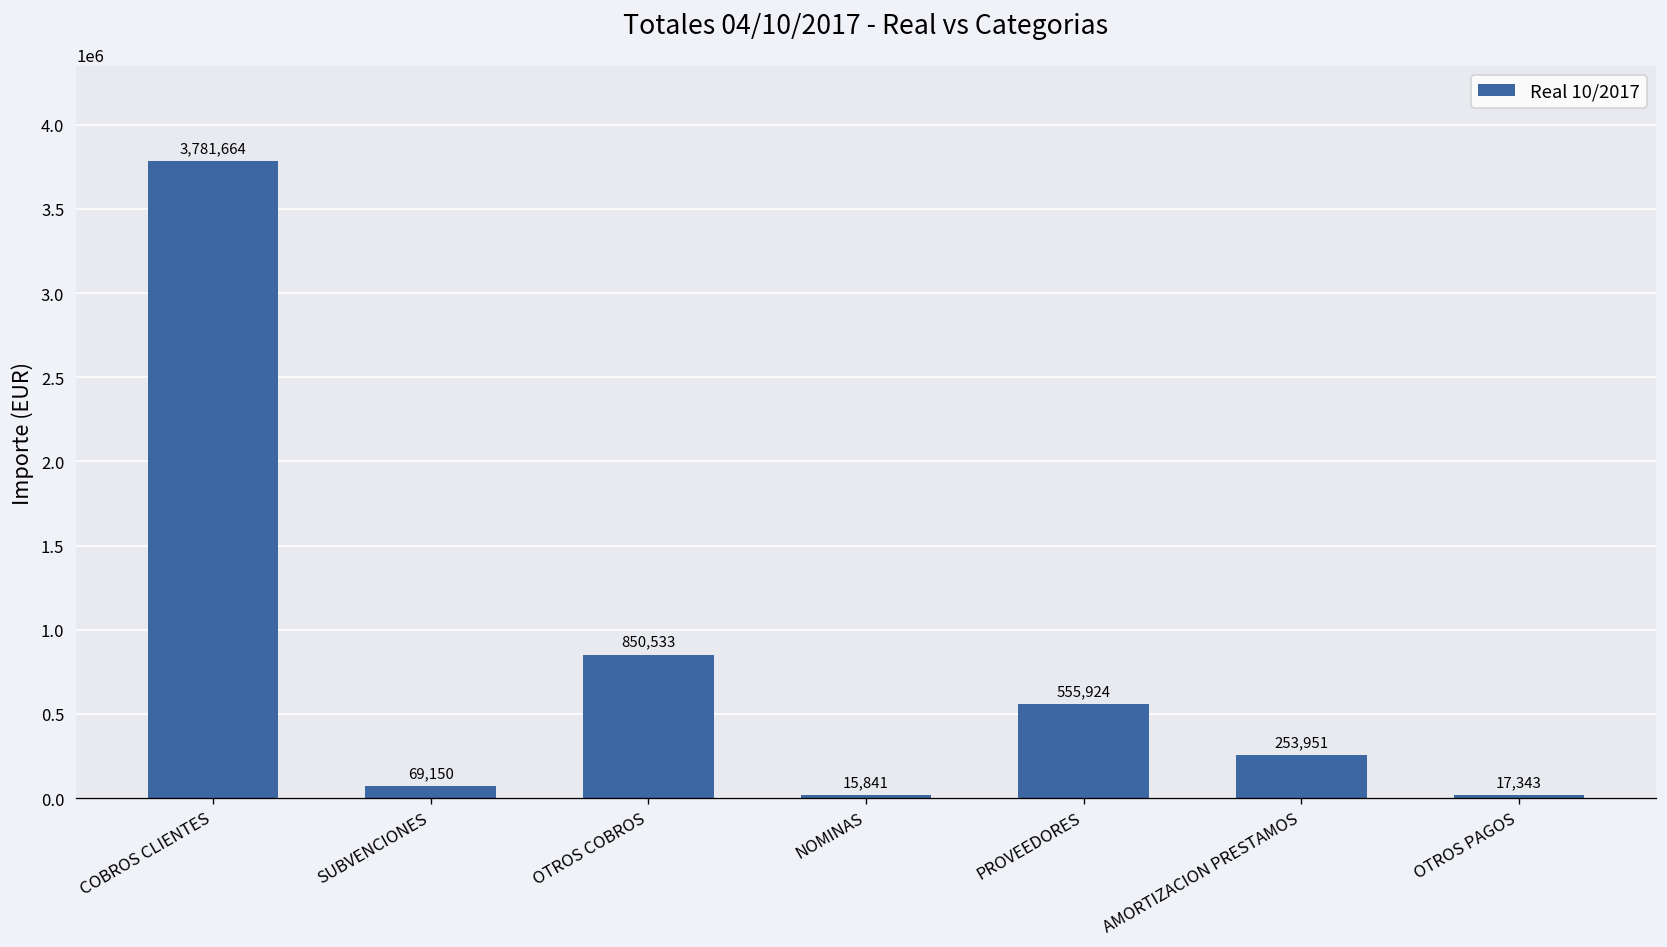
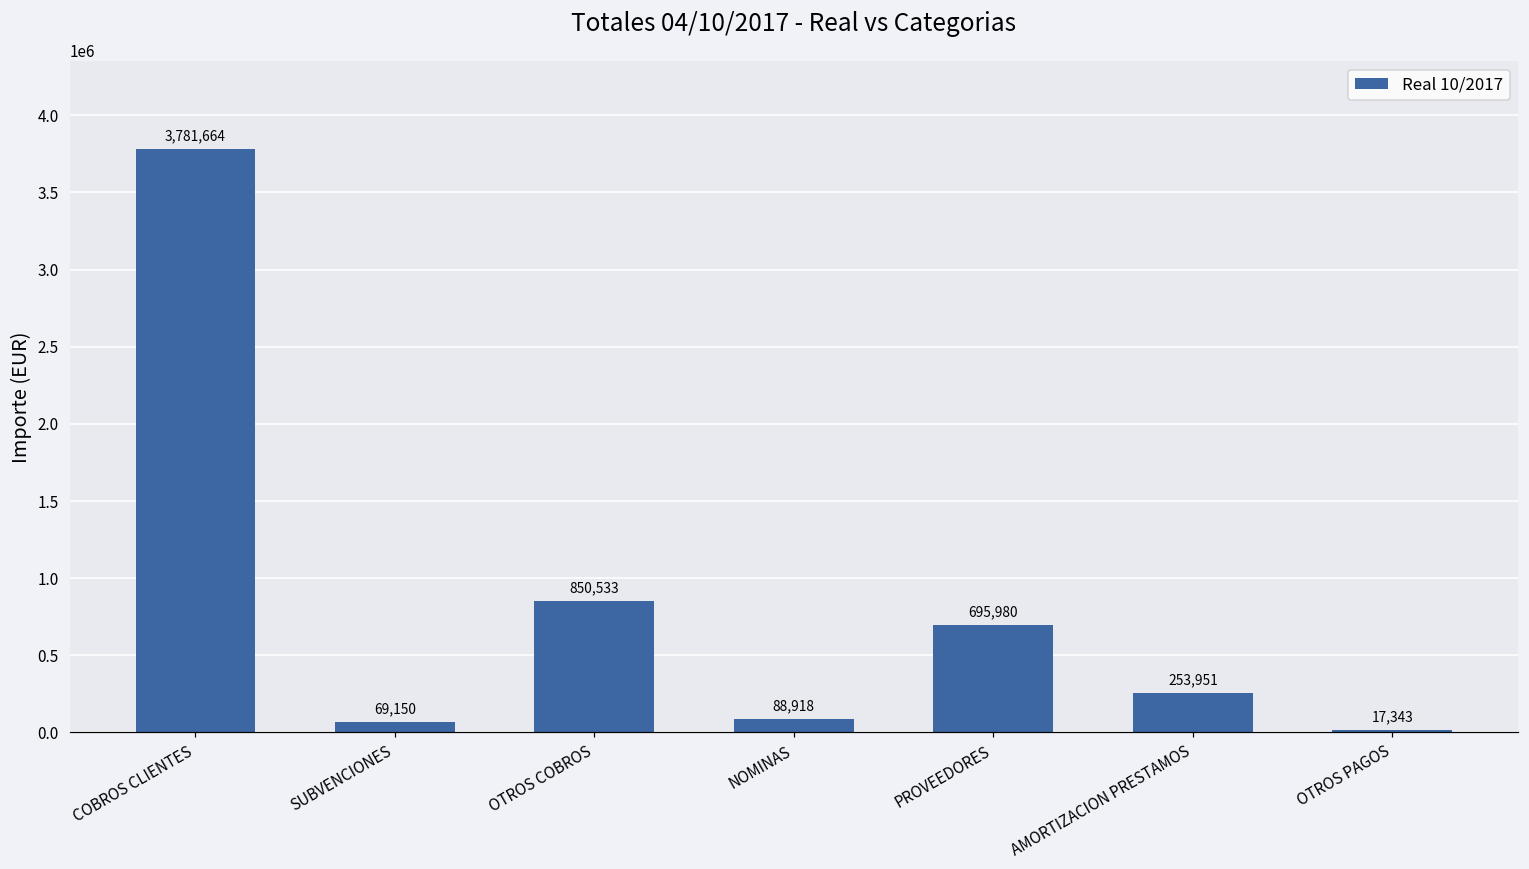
NOMINAS: 15,841 -> 88,918
PROVEEDORES: 555,924 -> 695,980
